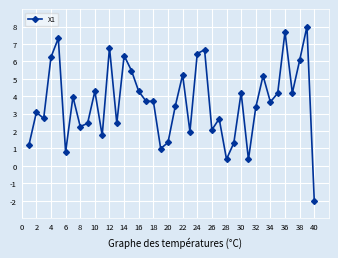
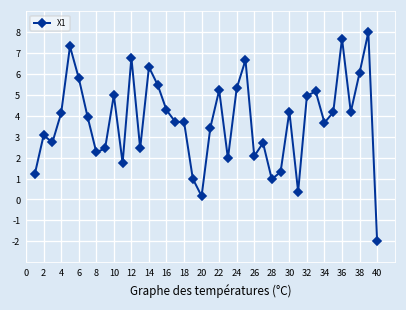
4: 6.2 -> 4.1
6: 0.8 -> 5.8
10: 4.3 -> 5.0
20: 1.3 -> 0.2
24: 6.4 -> 5.3
28: 0.4 -> 1.0
32: 3.4 -> 5.0
